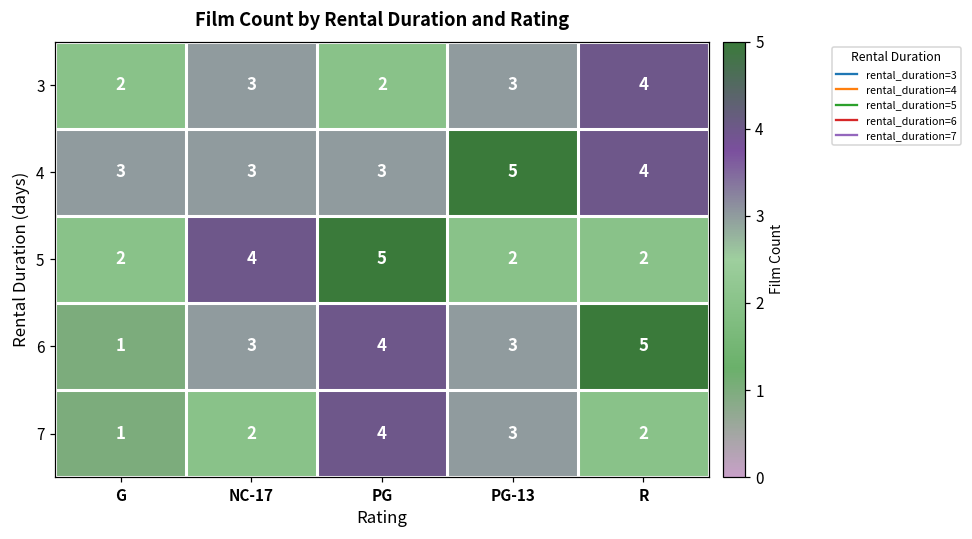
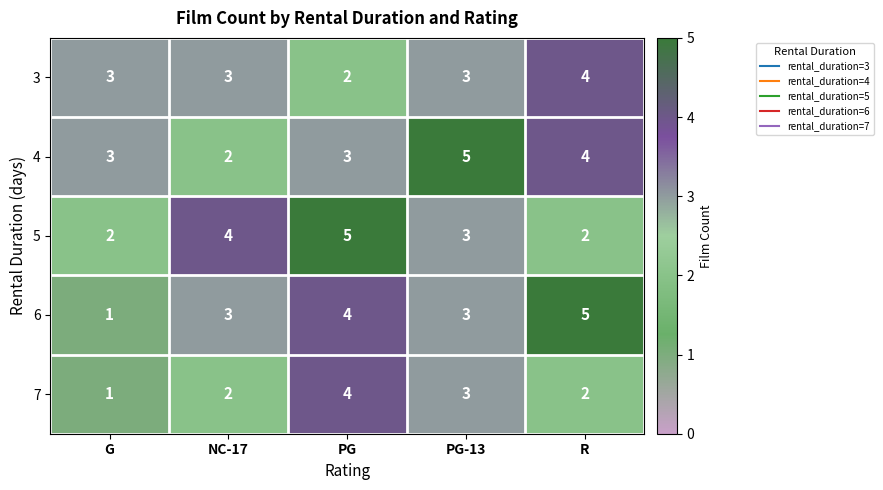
3, G: 2 -> 3
4, NC-17: 3 -> 2
5, PG-13: 2 -> 3
